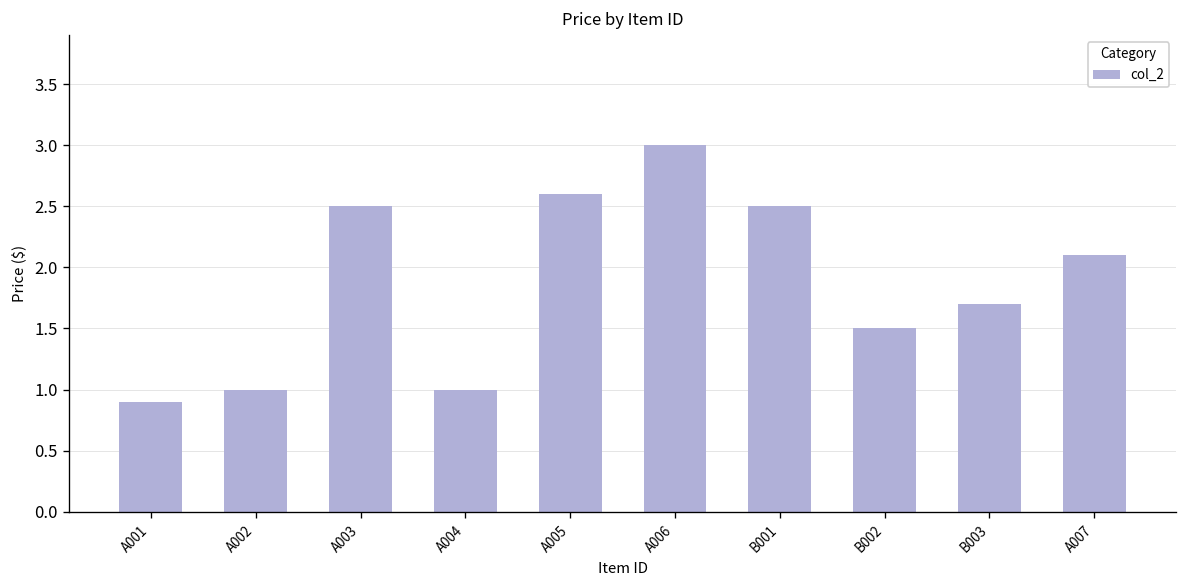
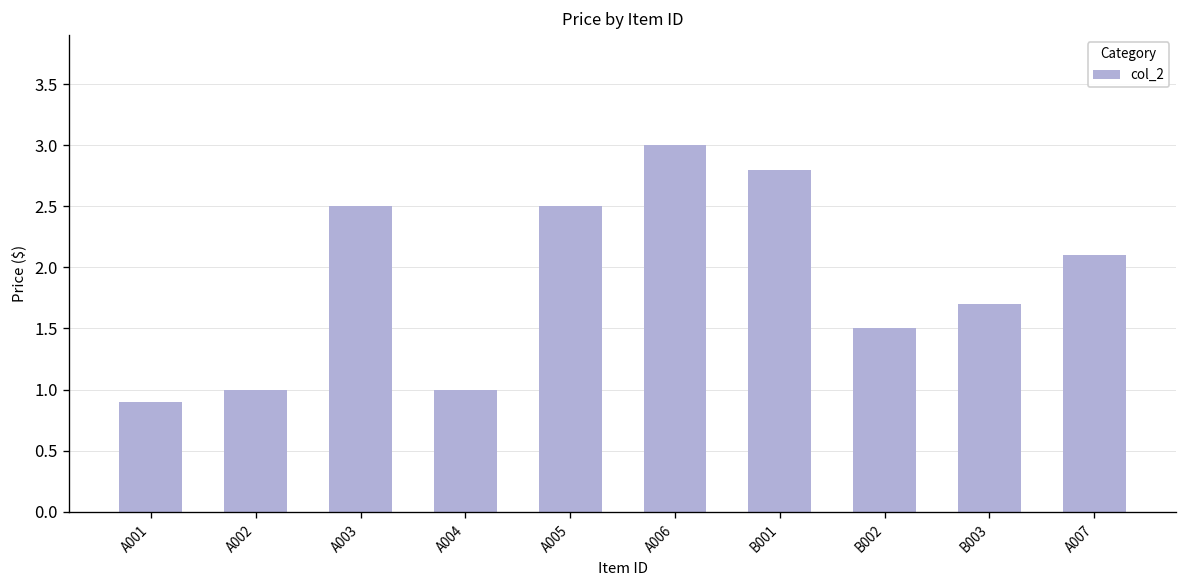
A005: 2.6 -> 2.5
B001: 2.5 -> 2.8
